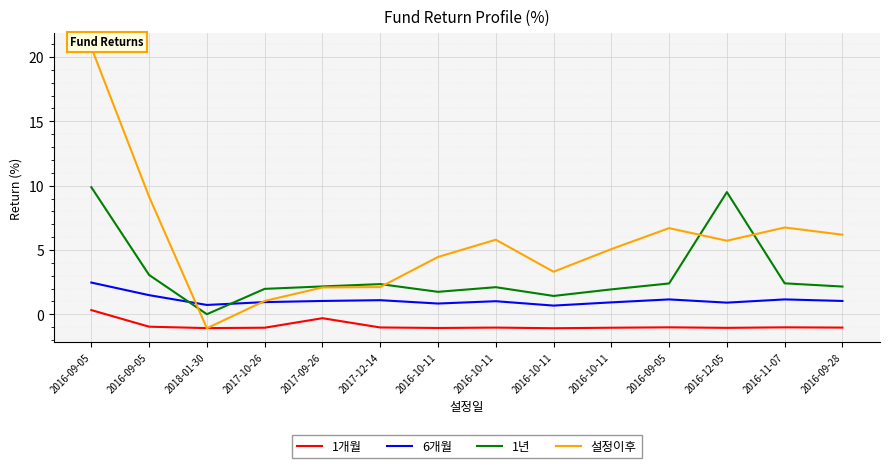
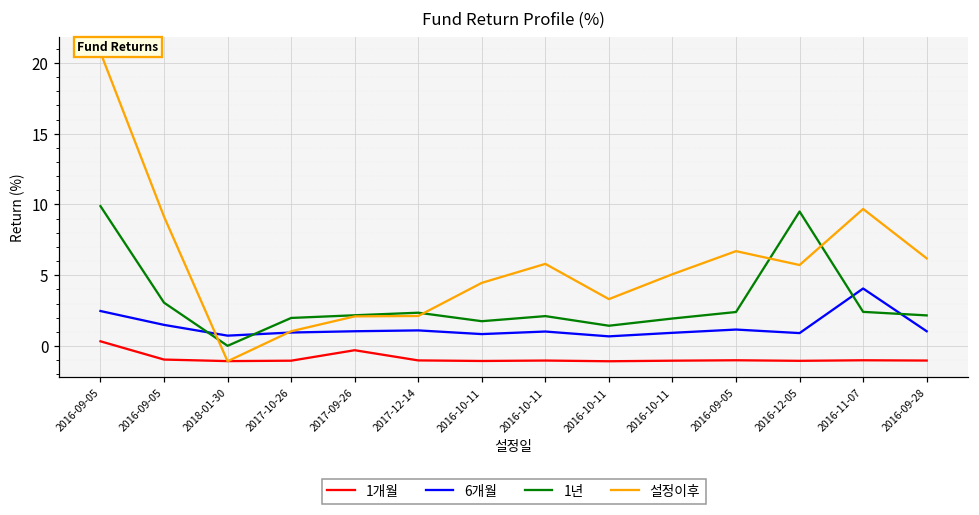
6개월, 2016-11-07: 1.2 -> 4.1
설정이후, 2016-11-07: 6.8 -> 9.7
